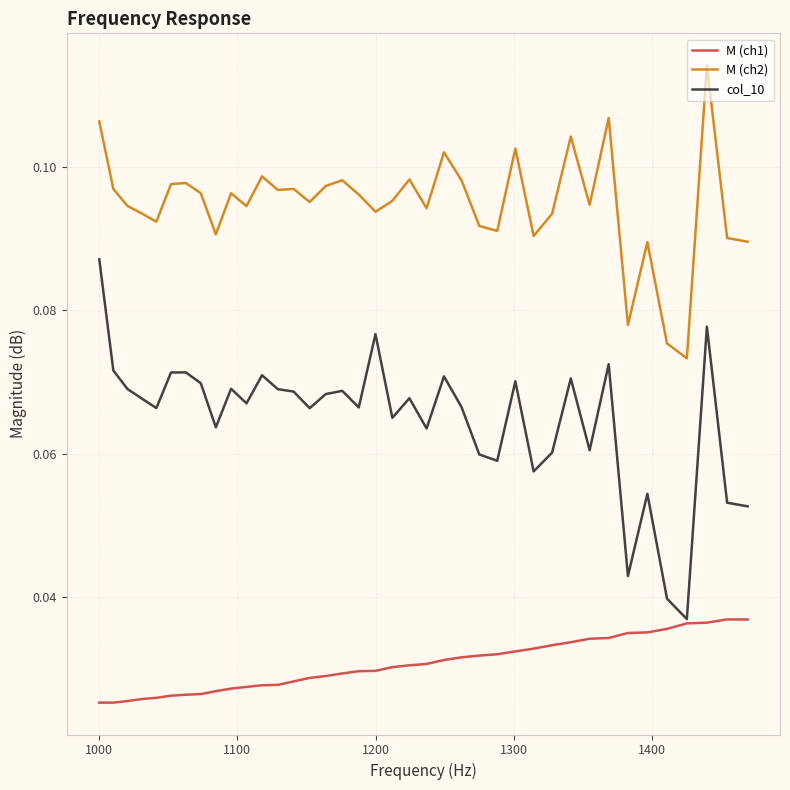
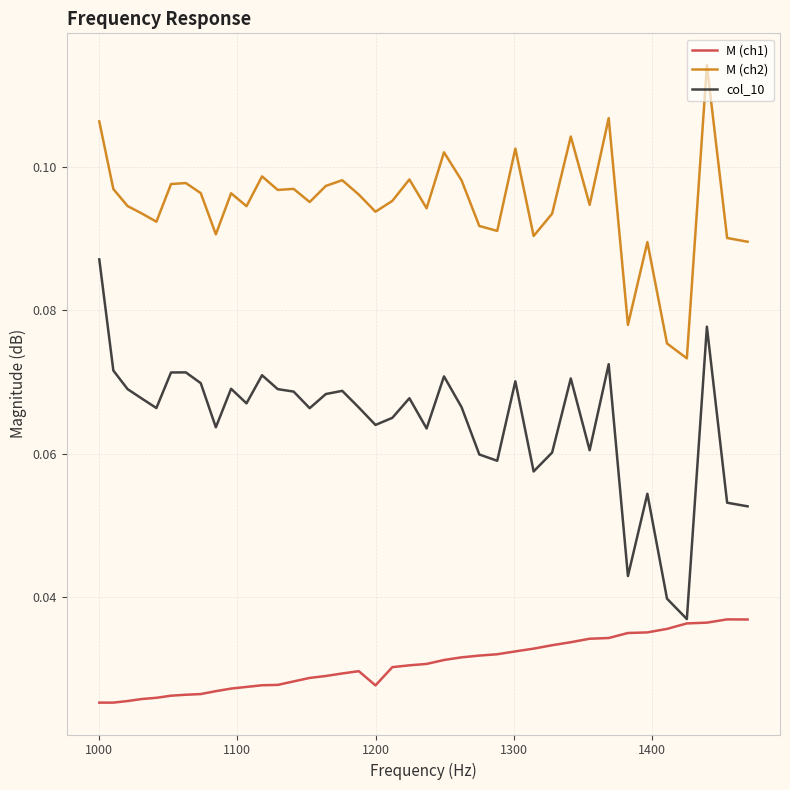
M (ch1), 1200: 0.030 -> 0.028
col_10, 1200: 0.077 -> 0.064
